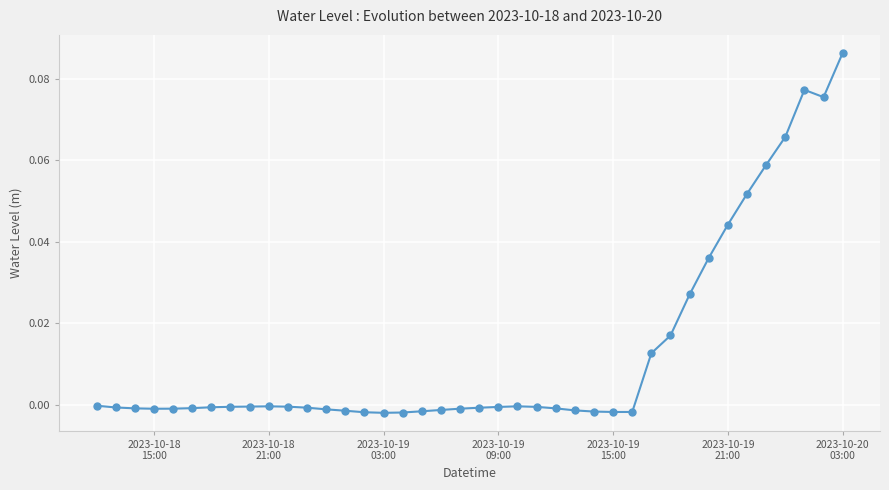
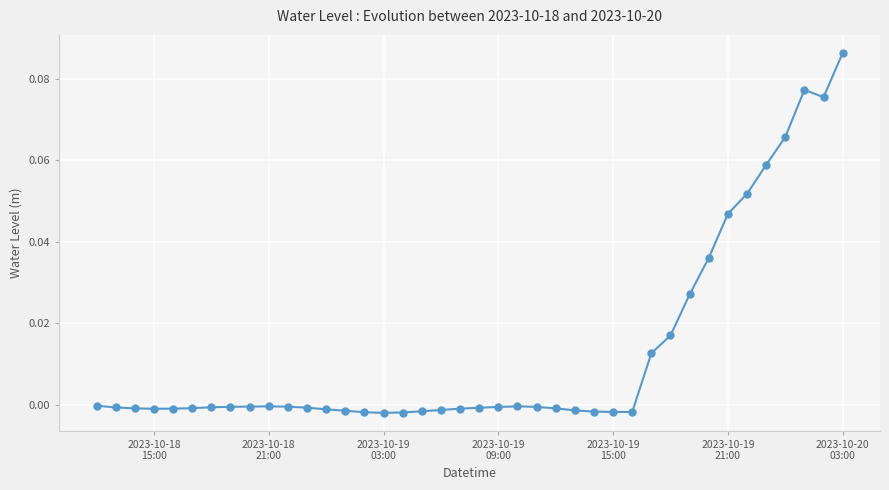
2023-10-19 21:00: 0.044 -> 0.047
